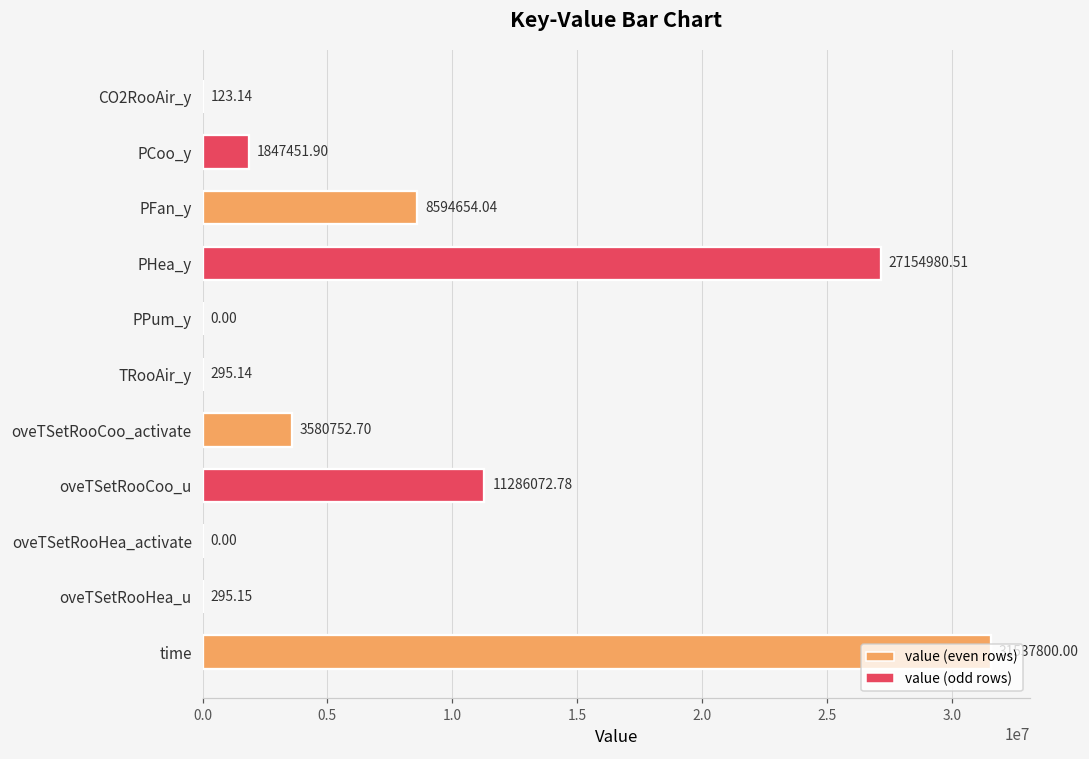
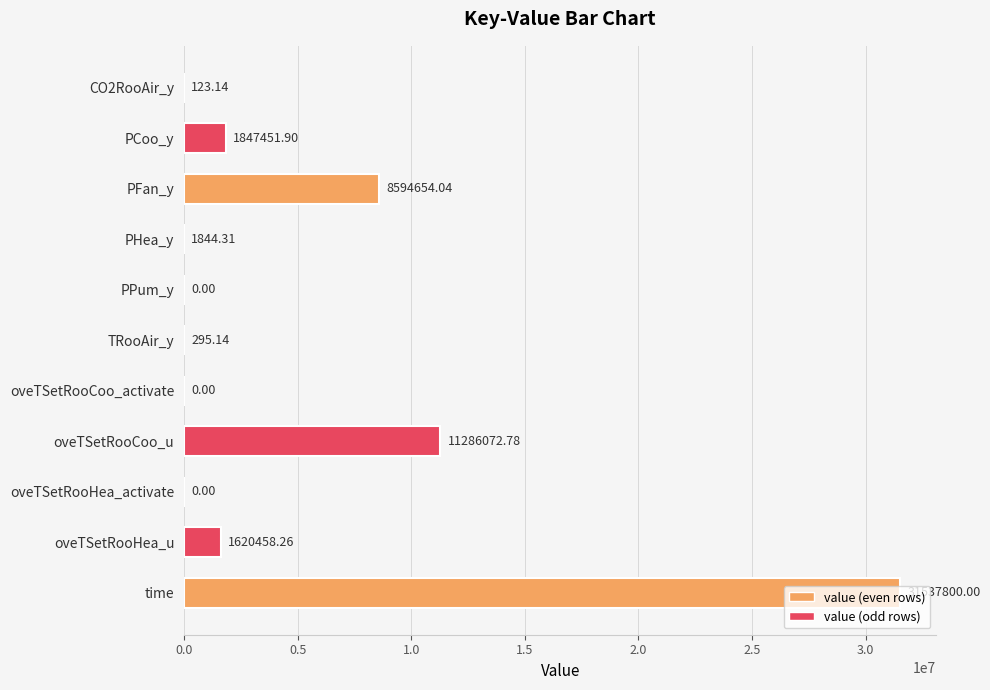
PHea_y: 27154980.51 -> 1844.31
oveTSetRooCoo_activate: 3580752.70 -> 0.00
oveTSetRooHea_u: 295.15 -> 1620458.26
